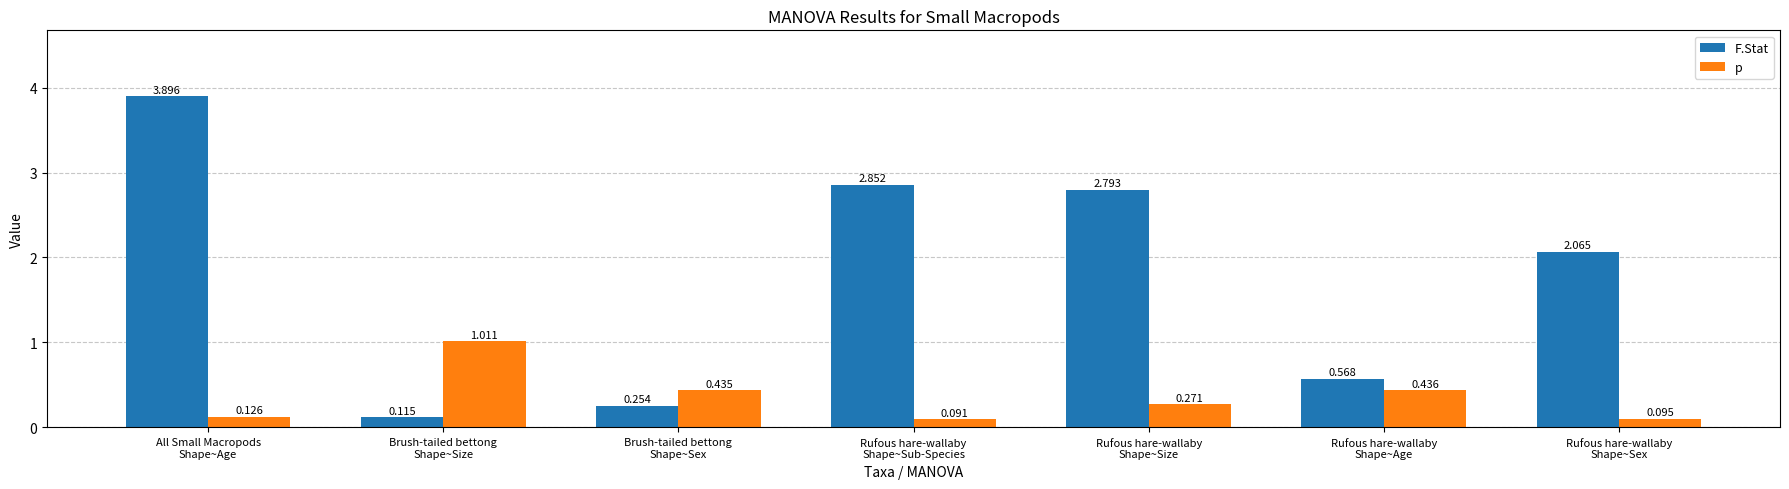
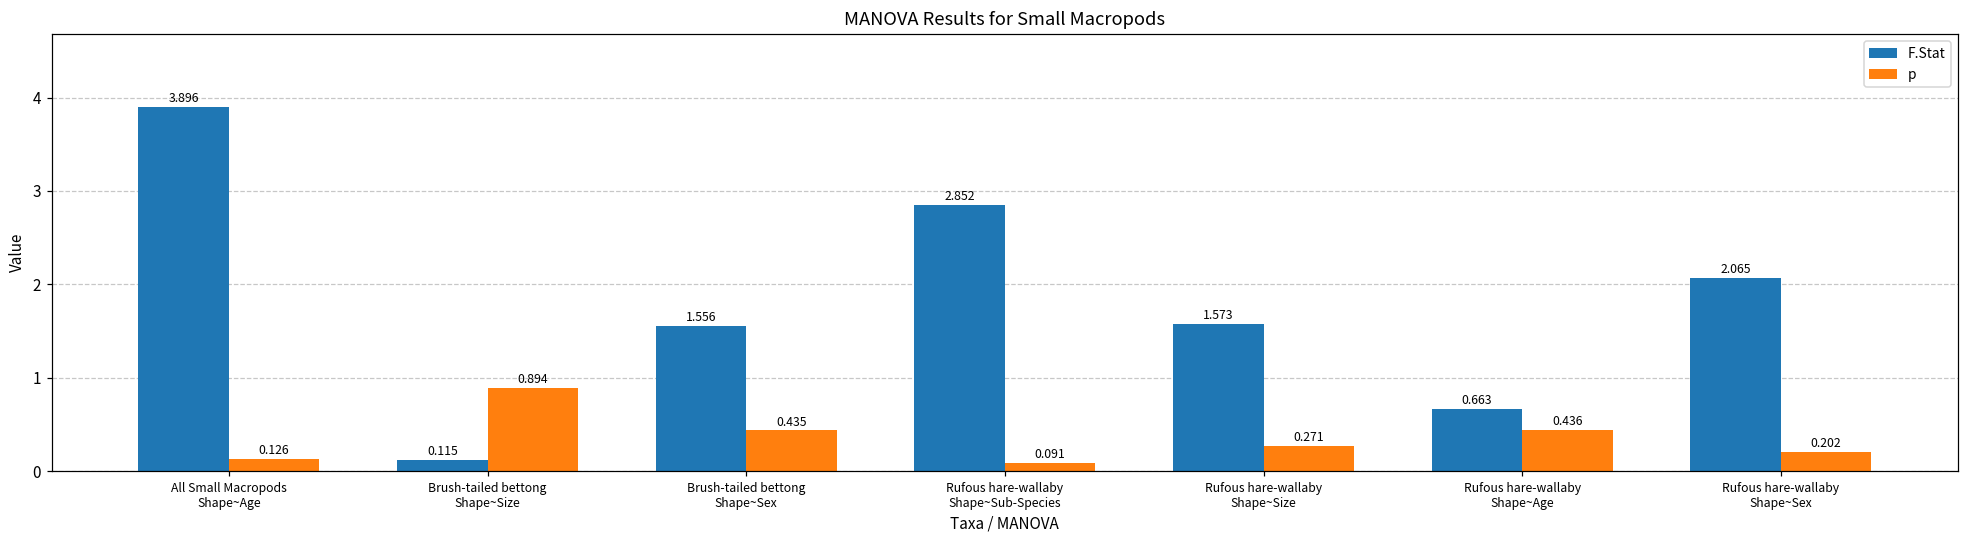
p, Brush-tailed bettong Shape~Size: 1.011 -> 0.894
F.Stat, Brush-tailed bettong Shape~Sex: 0.254 -> 1.556
F.Stat, Rufous hare-wallaby Shape~Size: 2.793 -> 1.573
F.Stat, Rufous hare-wallaby Shape~Age: 0.568 -> 0.663
p, Rufous hare-wallaby Shape~Sex: 0.095 -> 0.202
